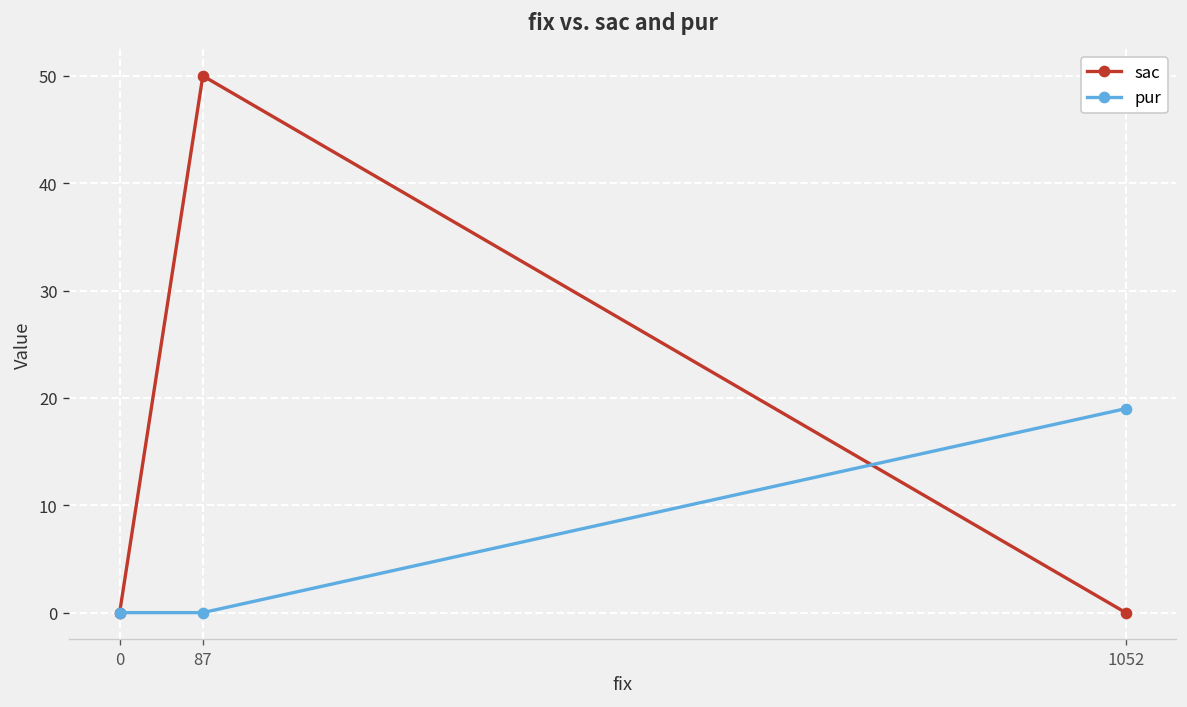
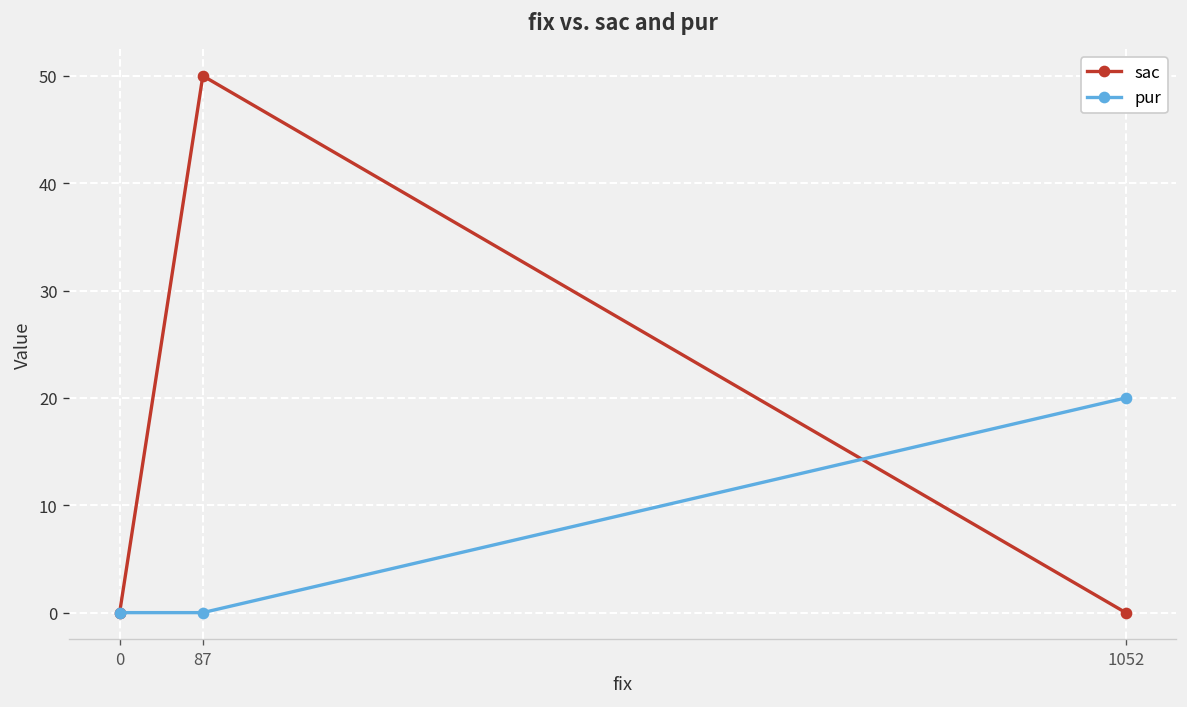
pur, 1052: 19 -> 20
